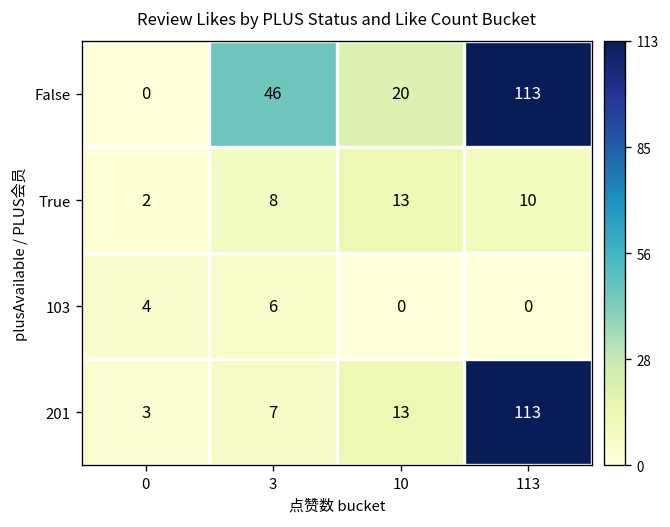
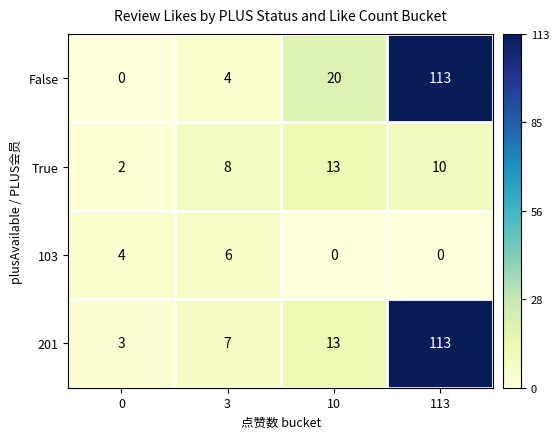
False, 3: 46 -> 4
